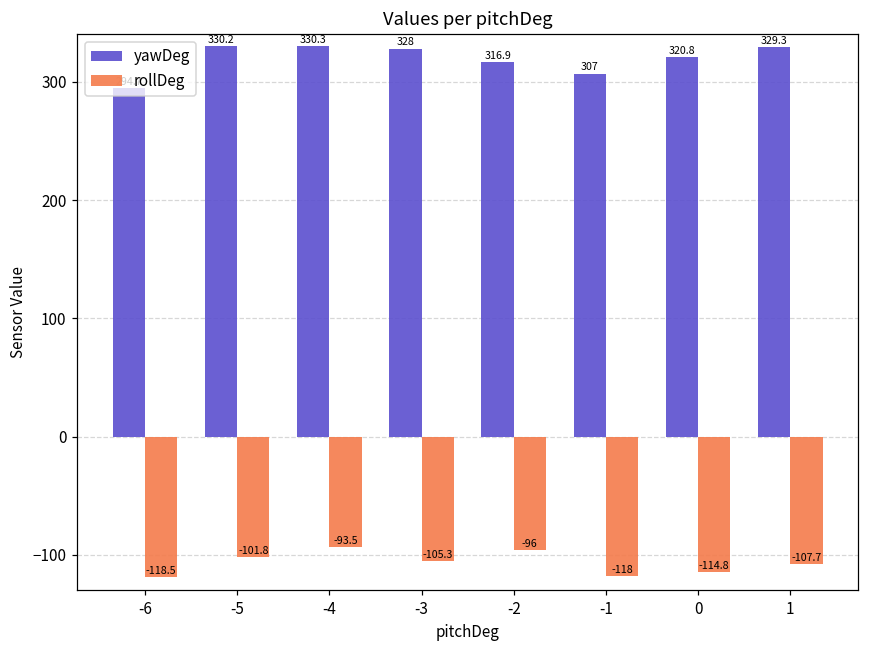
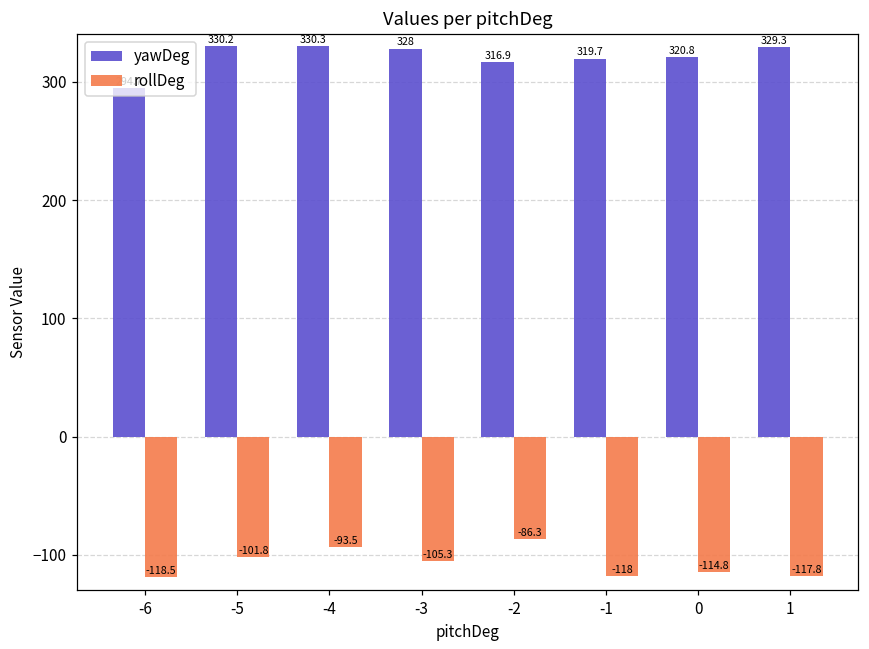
rollDeg, -2: -96 -> -86.3
yawDeg, -1: 307 -> 319.7
rollDeg, 1: -107.7 -> -117.8
